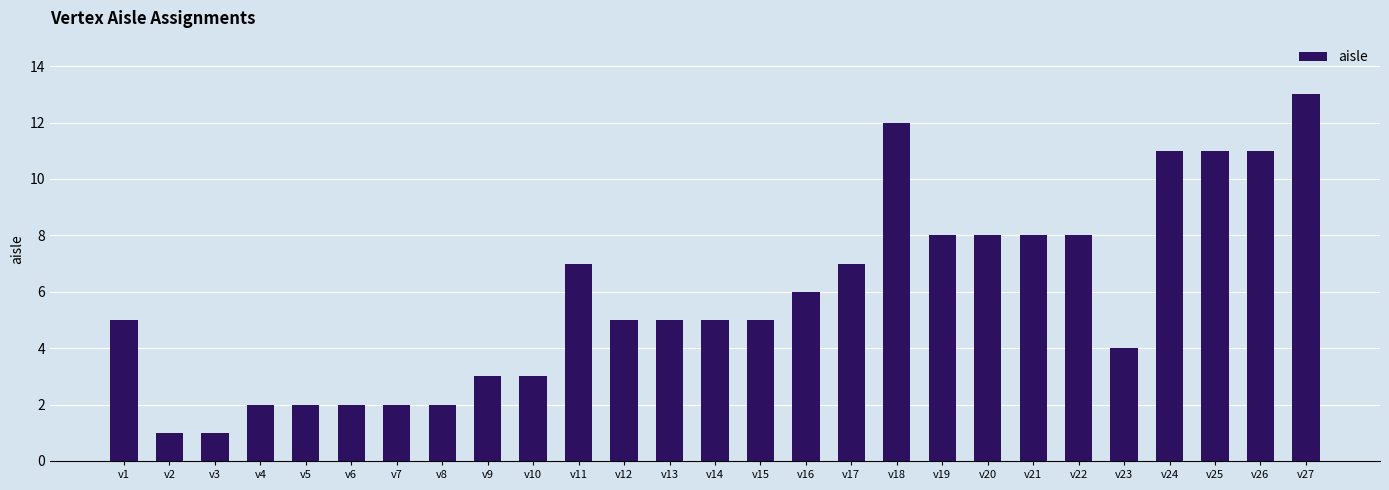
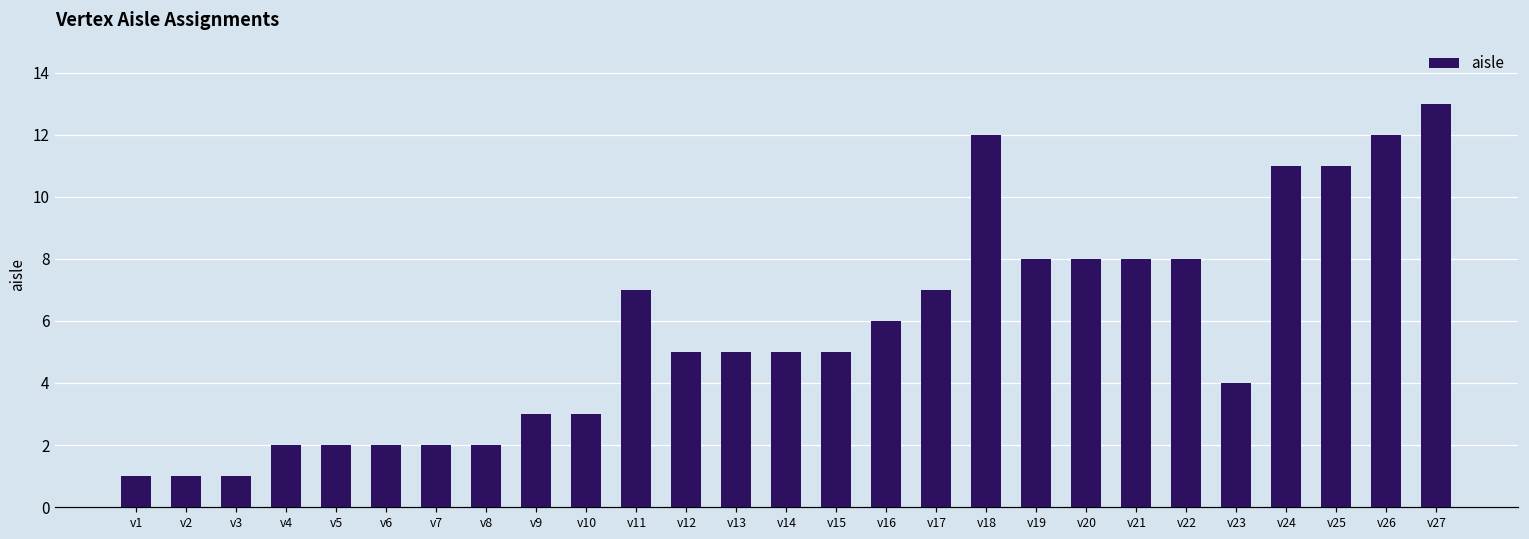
v1: 5 -> 1
v26: 11 -> 12
